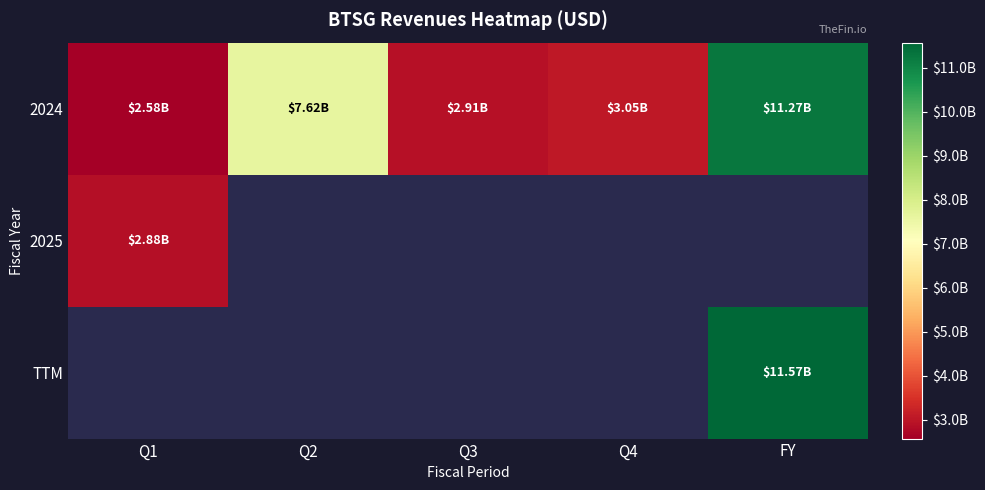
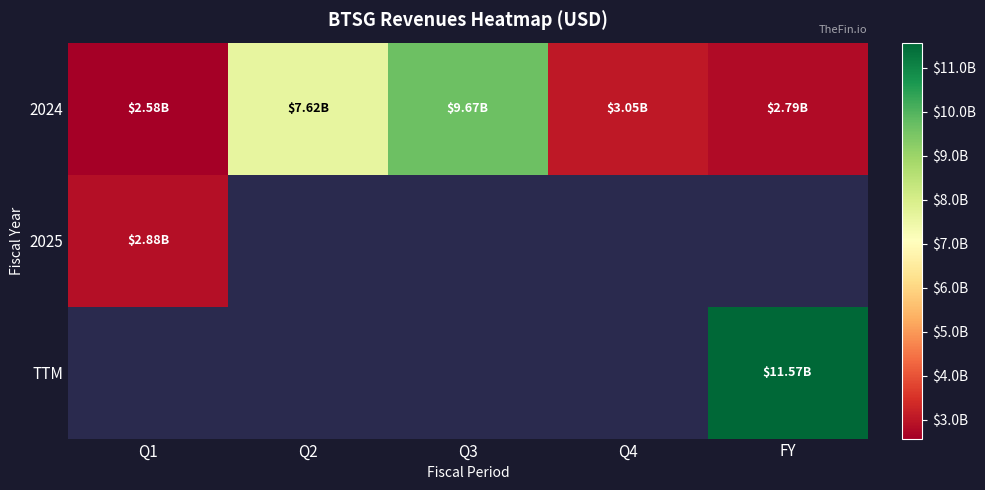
2024, Q3: $2.91B -> $9.67B
2024, FY: $11.27B -> $2.79B
